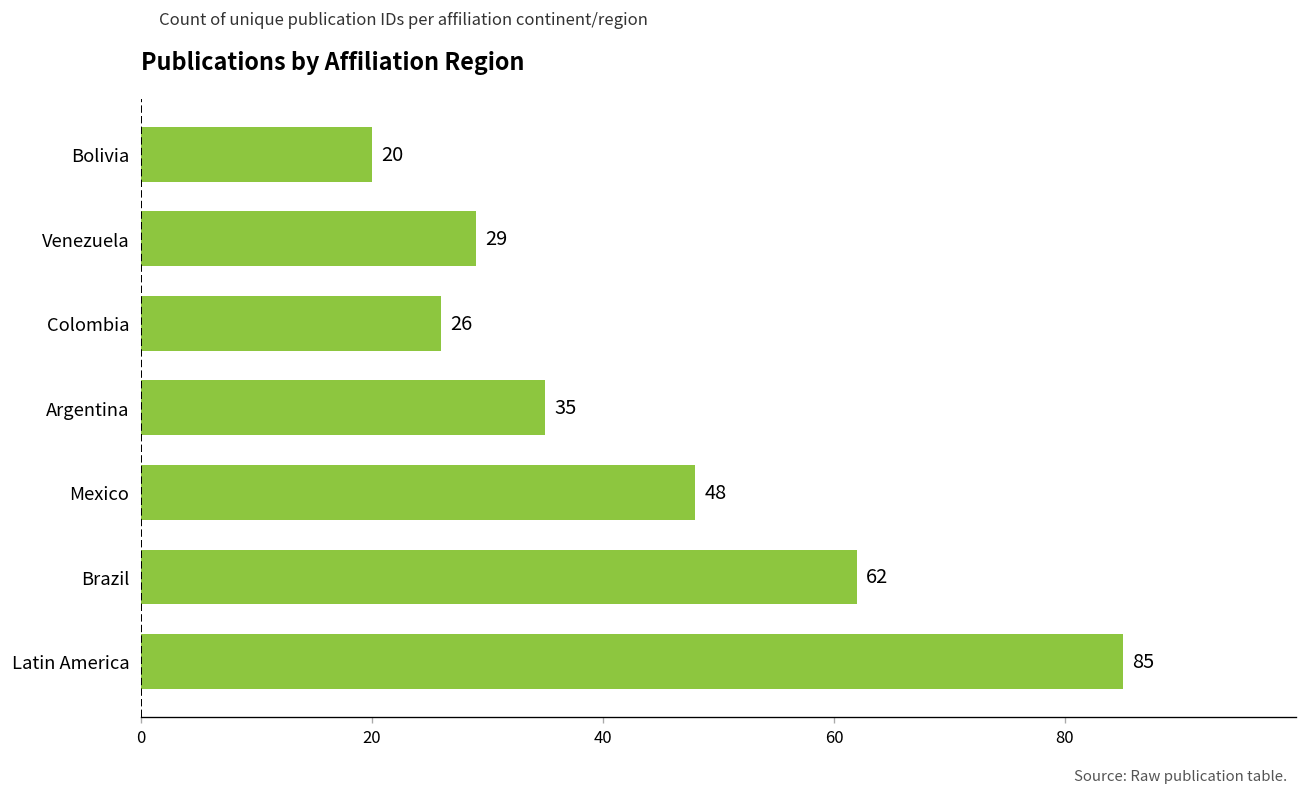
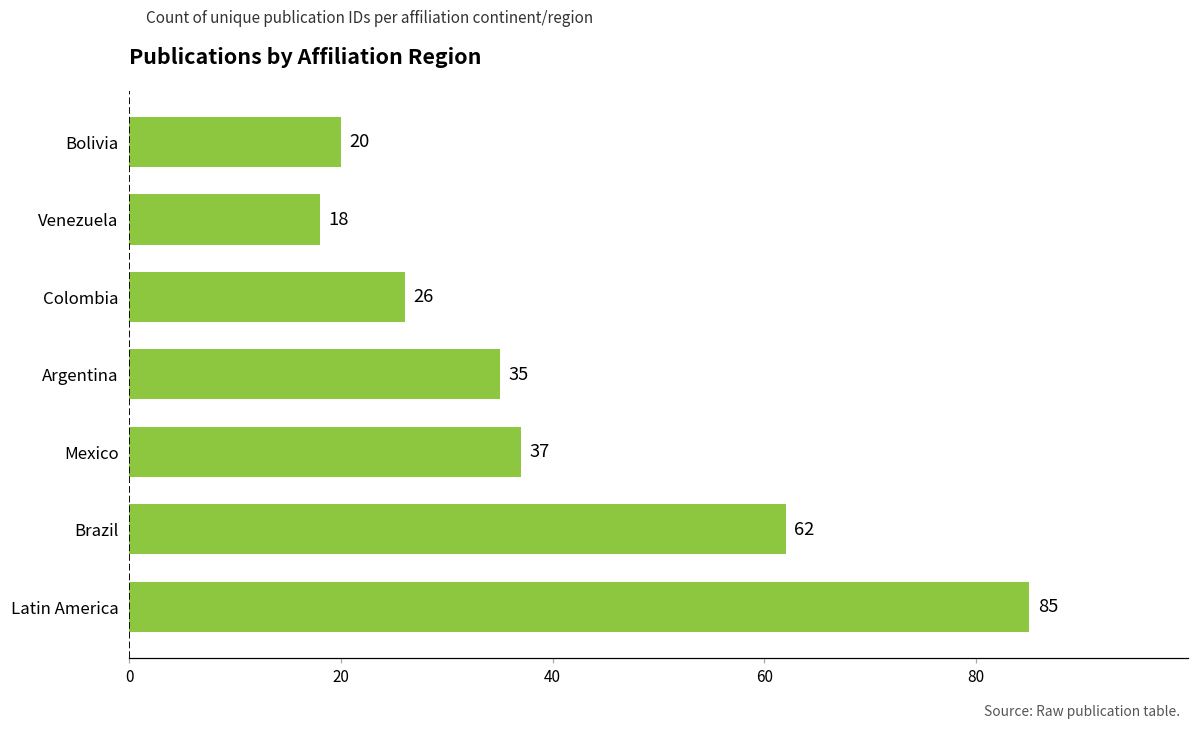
Venezuela: 29 -> 18
Mexico: 48 -> 37
